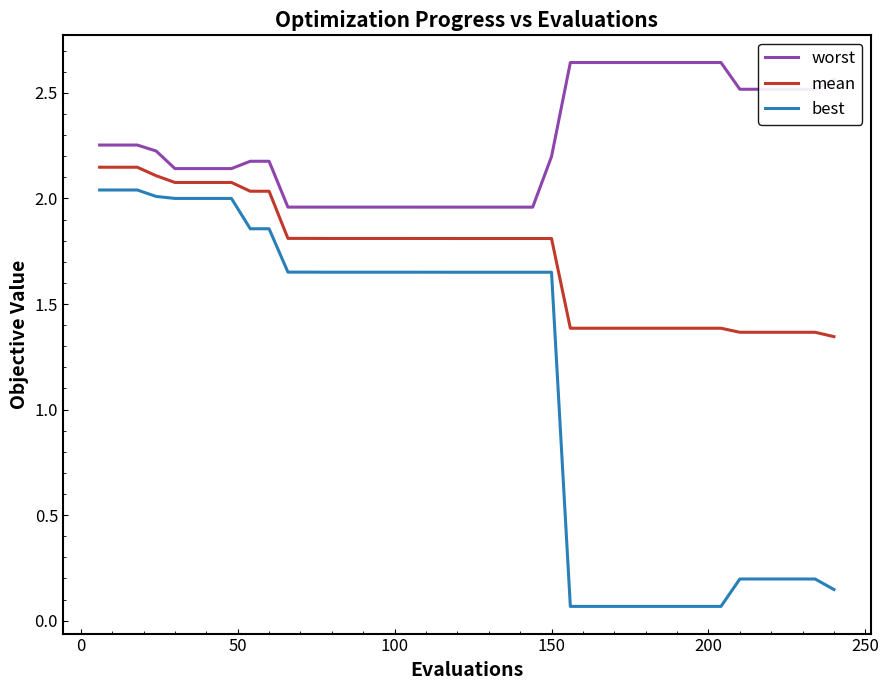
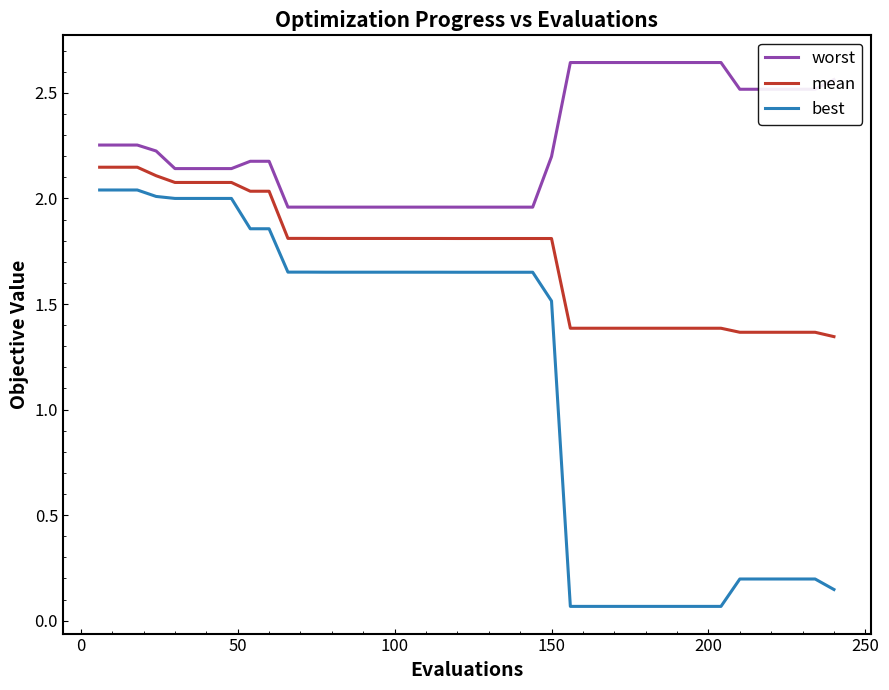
best, 150: 1.65 -> 1.51
